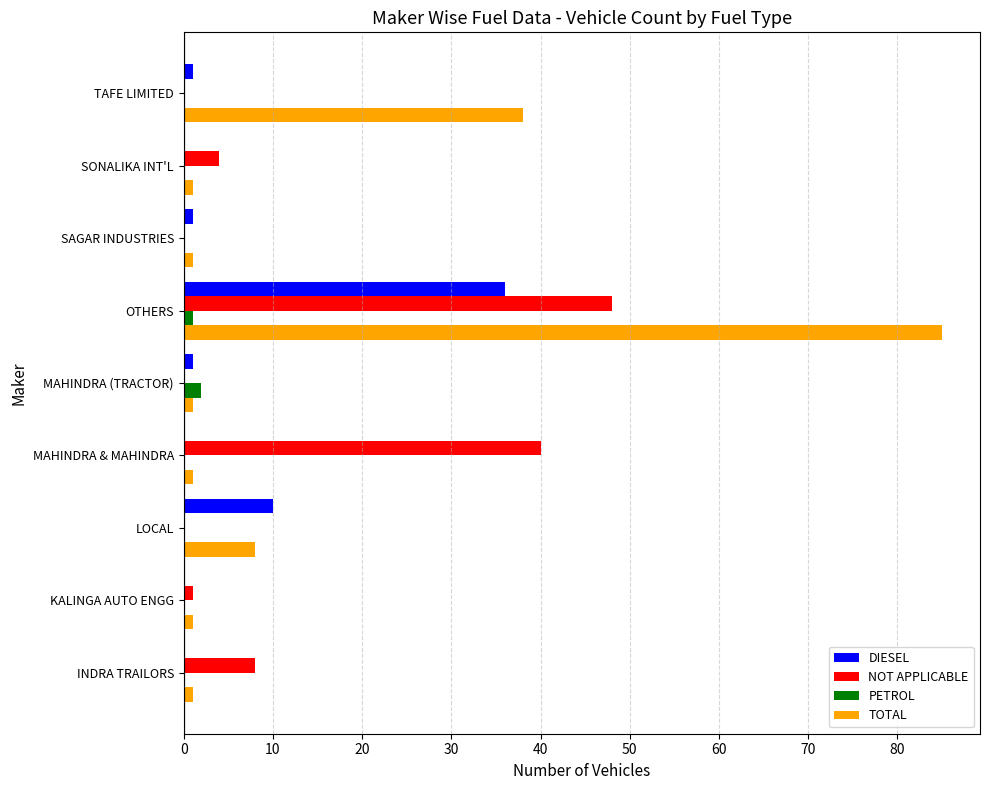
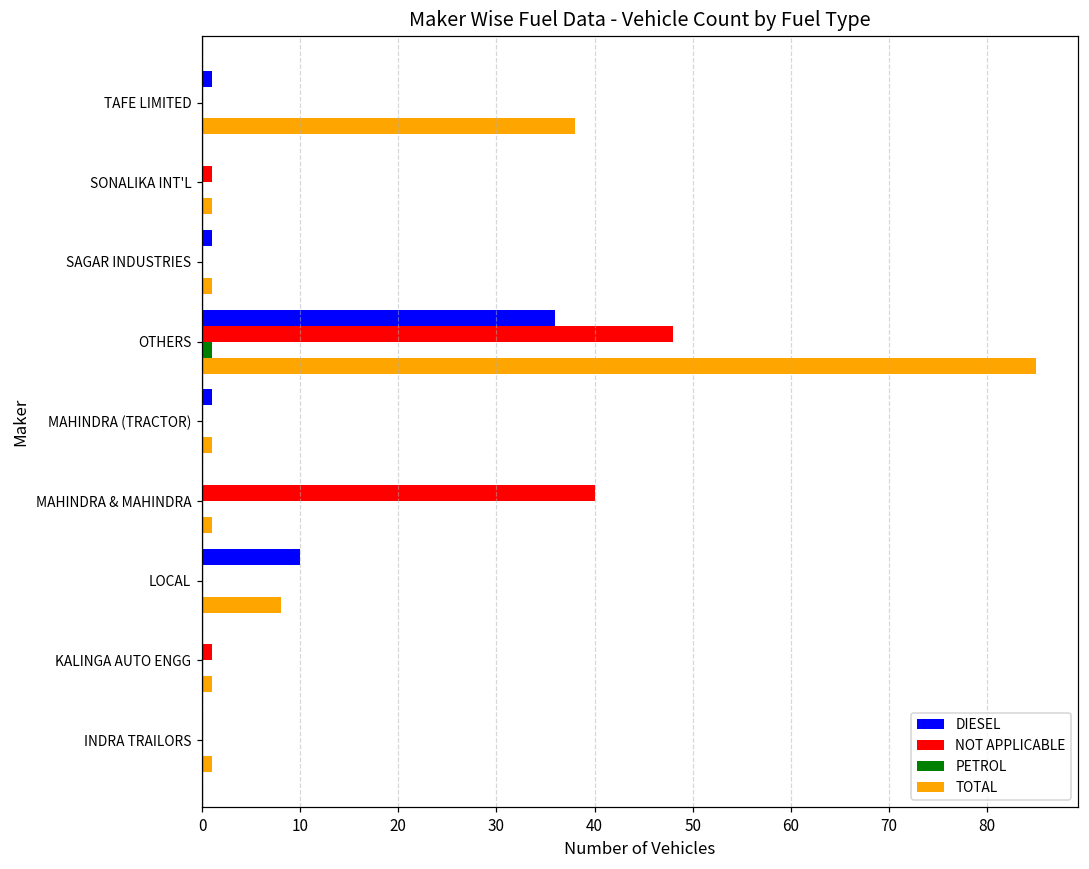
NOT APPLICABLE, SONALIKA INT'L: 4 -> 1
PETROL, MAHINDRA (TRACTOR): 2 -> 0
NOT APPLICABLE, INDRA TRAILORS: 8 -> 0
